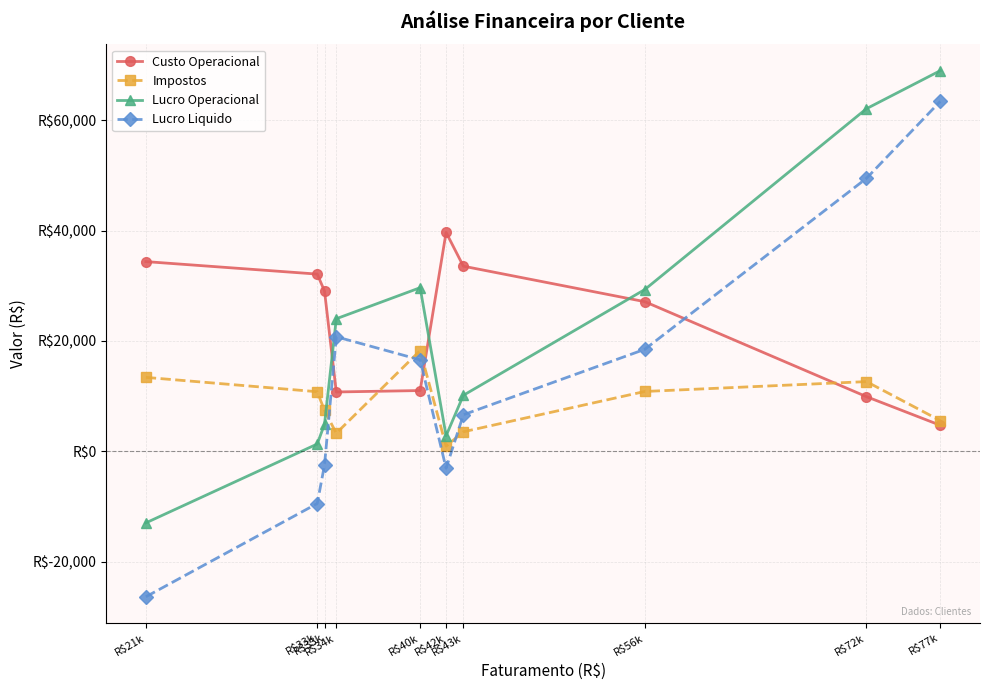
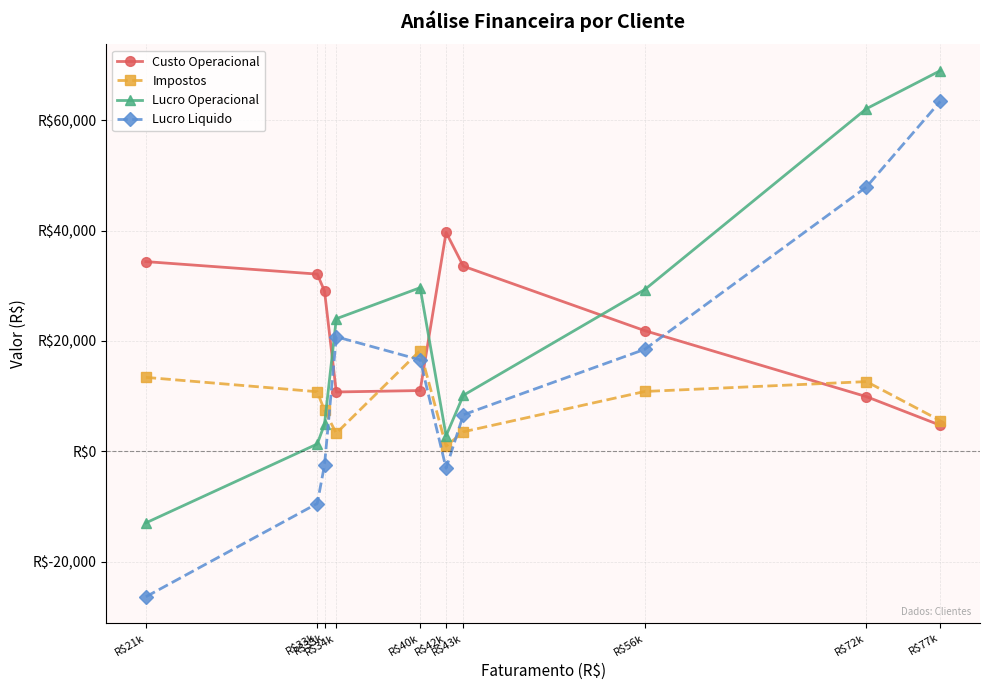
Custo Operacional, R$56k: R$27,000 -> R$22,000
Lucro Liquido, R$72k: R$49,000 -> R$48,000
